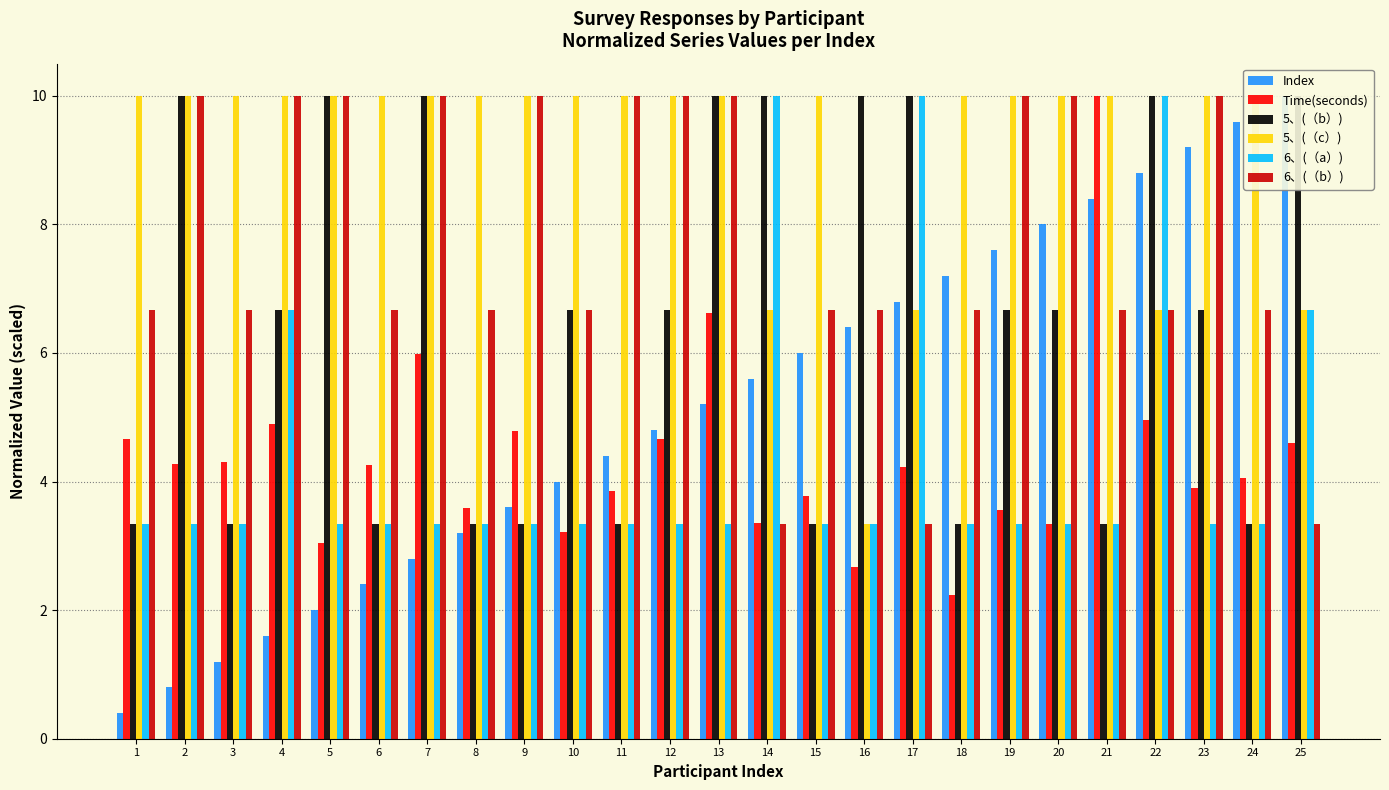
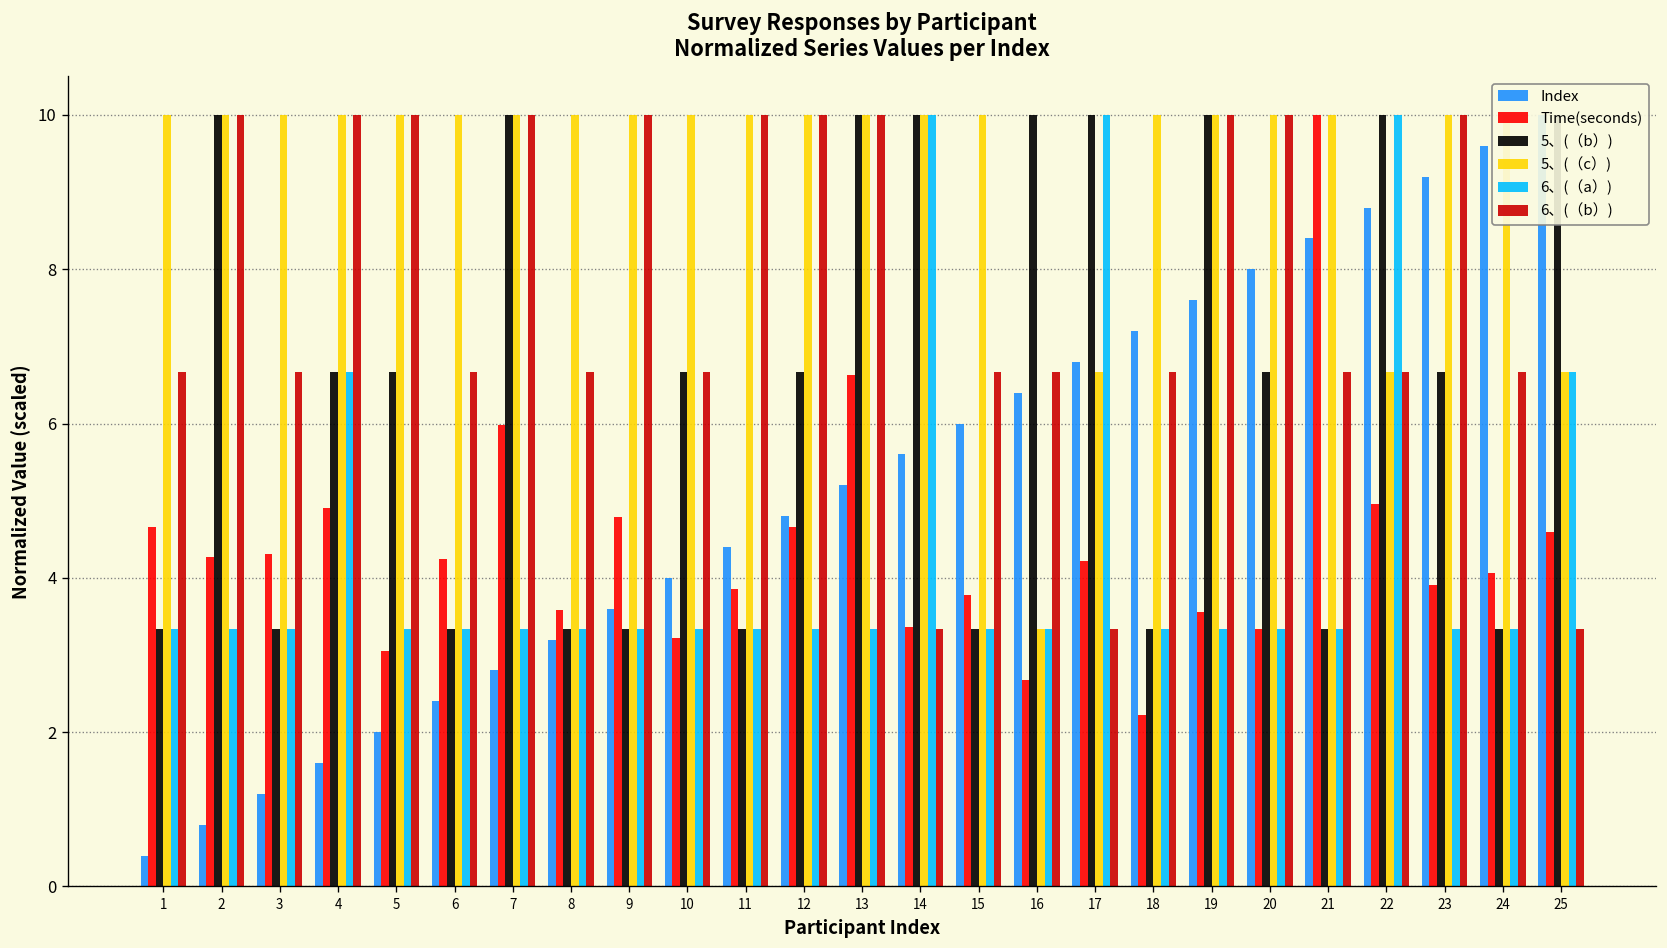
5、(（b）), 5: 10.0 -> 6.7
5、(（c）), 14: 6.7 -> 10.0
5、(（b）), 19: 6.7 -> 10.0
